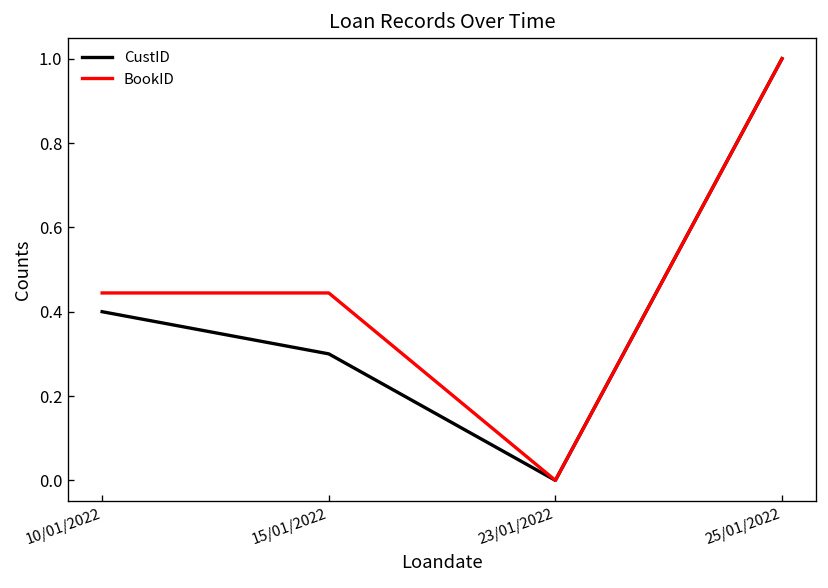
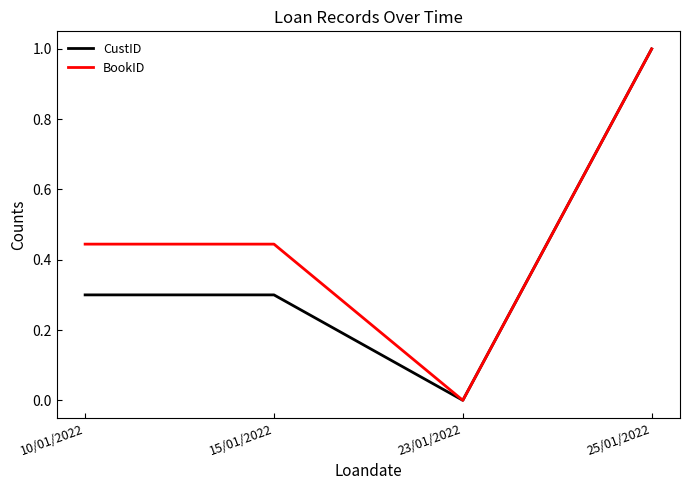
CustID, 10/01/2022: 0.40 -> 0.30
